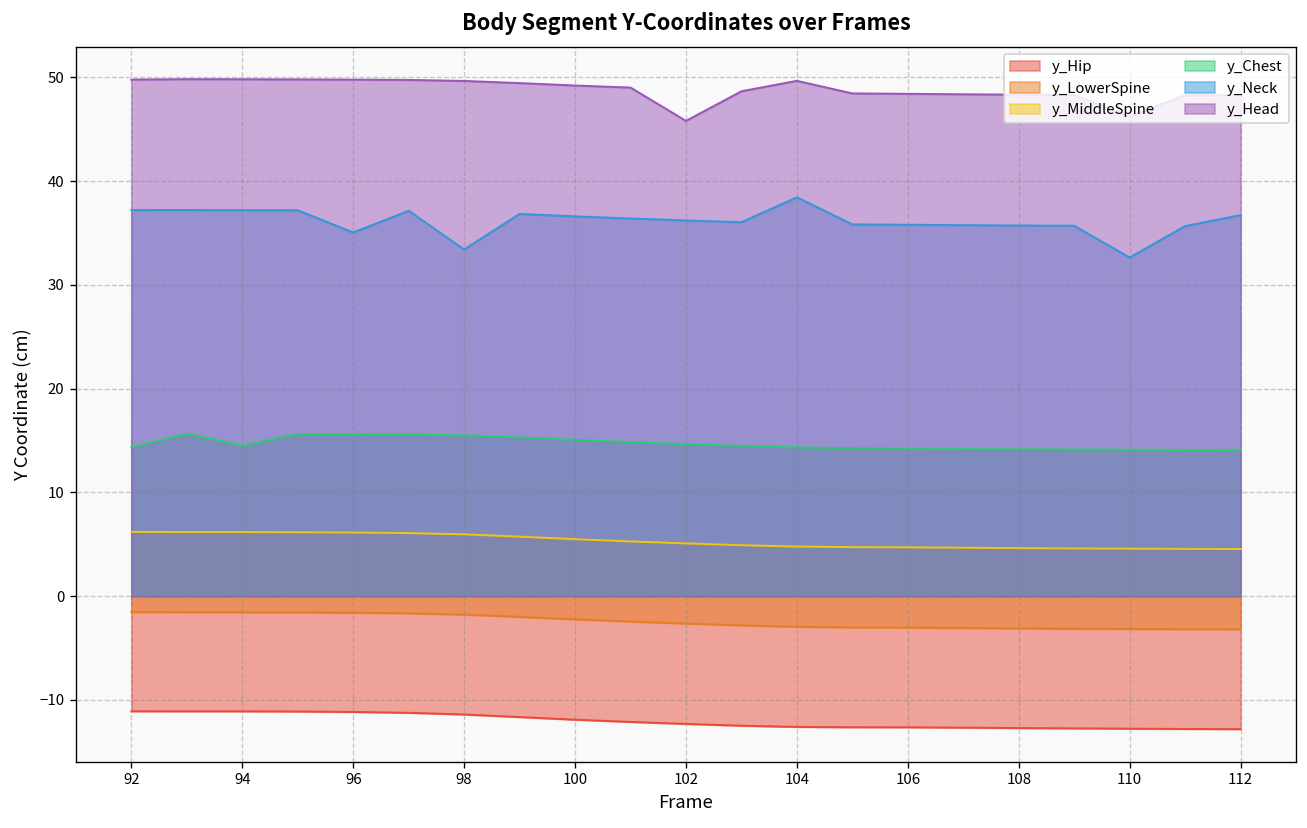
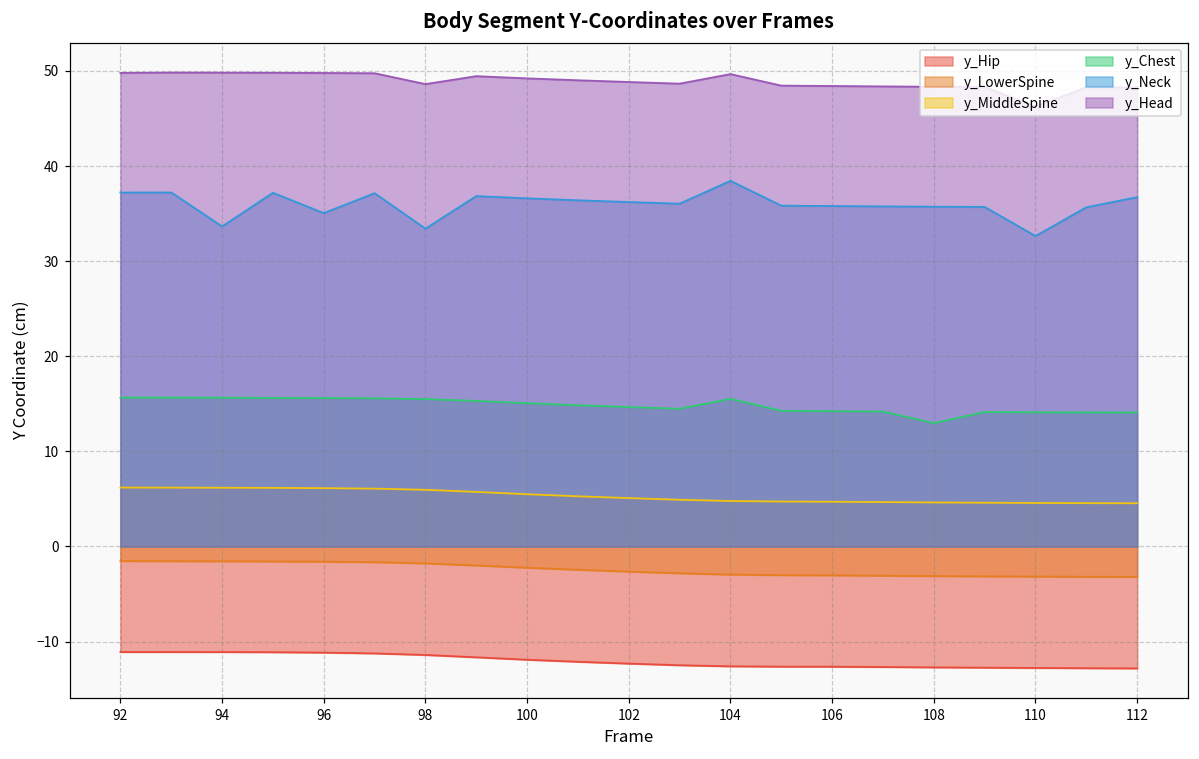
y_Chest, 92: 14 -> 16
y_Chest, 94: 15 -> 16
y_Neck, 94: 37 -> 34
y_Head, 98: 50 -> 49
y_Head, 102: 46 -> 49
y_Chest, 104: 14 -> 16
y_Chest, 108: 14 -> 13
